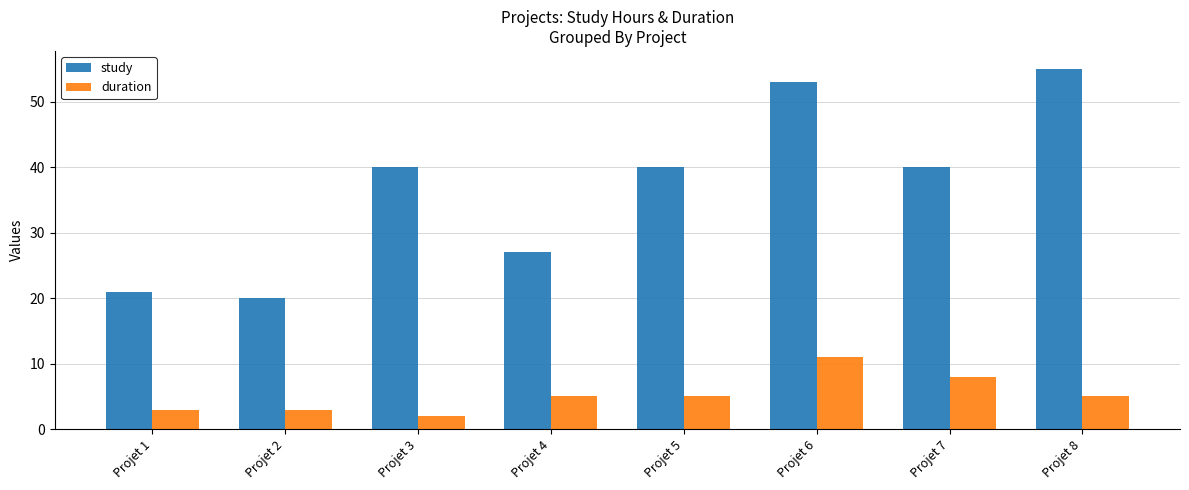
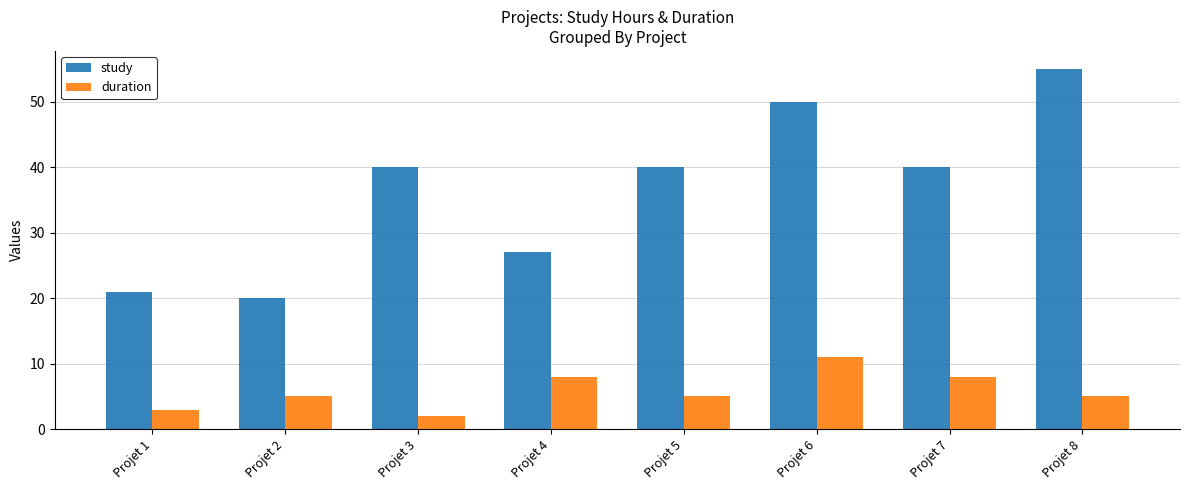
duration, Projet 2: 3 -> 5
duration, Projet 4: 5 -> 8
study, Projet 6: 53 -> 50
